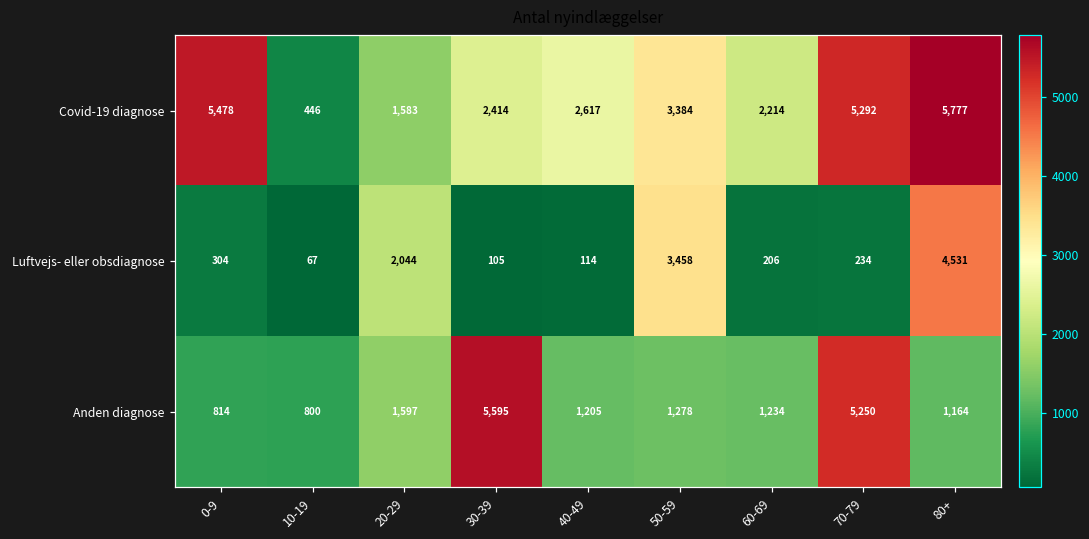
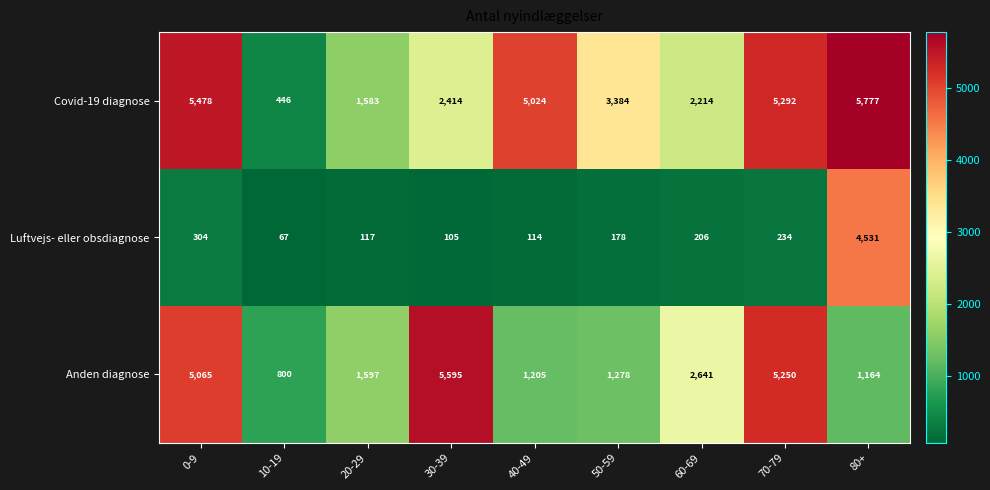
Covid-19 diagnose, 40-49: 2,617 -> 5,024
Luftvejs- eller obsdiagnose, 20-29: 2,044 -> 117
Luftvejs- eller obsdiagnose, 50-59: 3,458 -> 178
Anden diagnose, 0-9: 814 -> 5,065
Anden diagnose, 60-69: 1,234 -> 2,641
